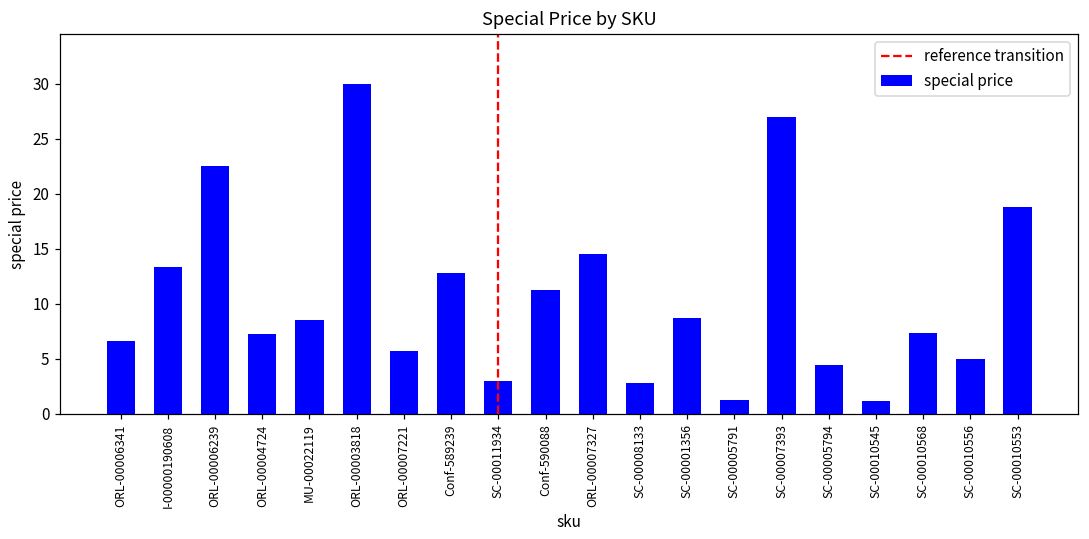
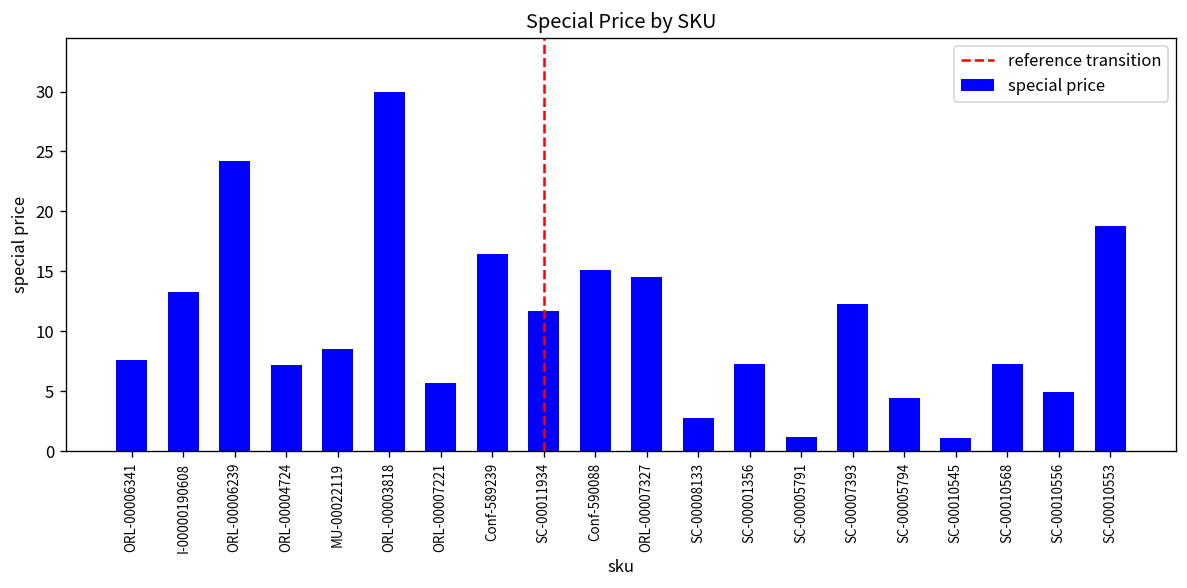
ORL-00006341: 7 -> 8
ORL-00006239: 23 -> 24
Conf-589239: 13 -> 16
SC-00011934: 3 -> 12
Conf-590088: 11 -> 15
SC-00001356: 9 -> 7
SC-00007393: 27 -> 12
